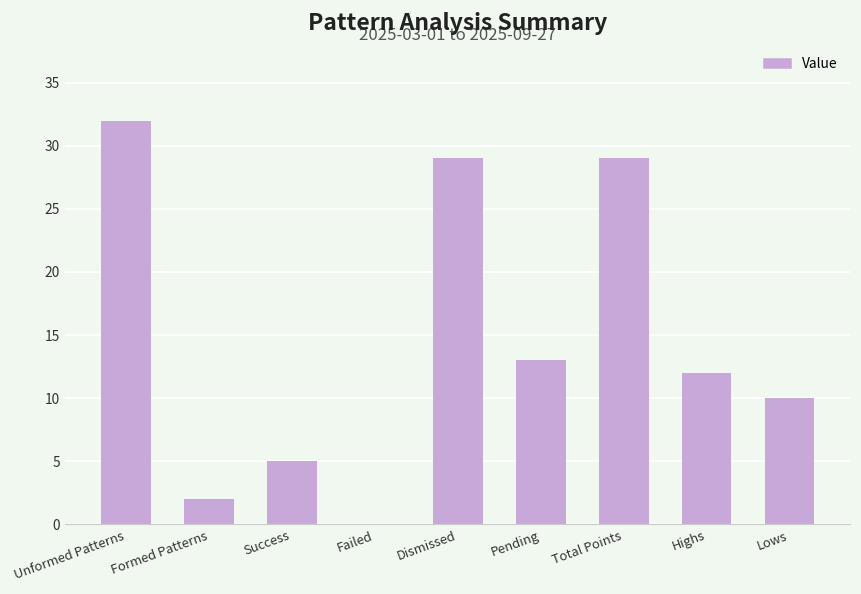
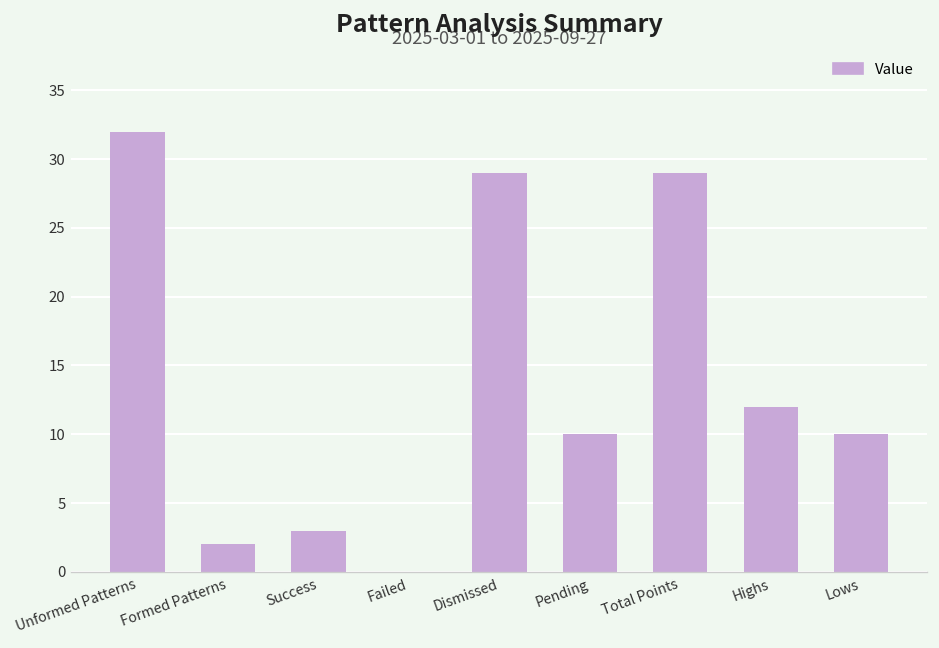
Success: 5 -> 3
Pending: 13 -> 10
